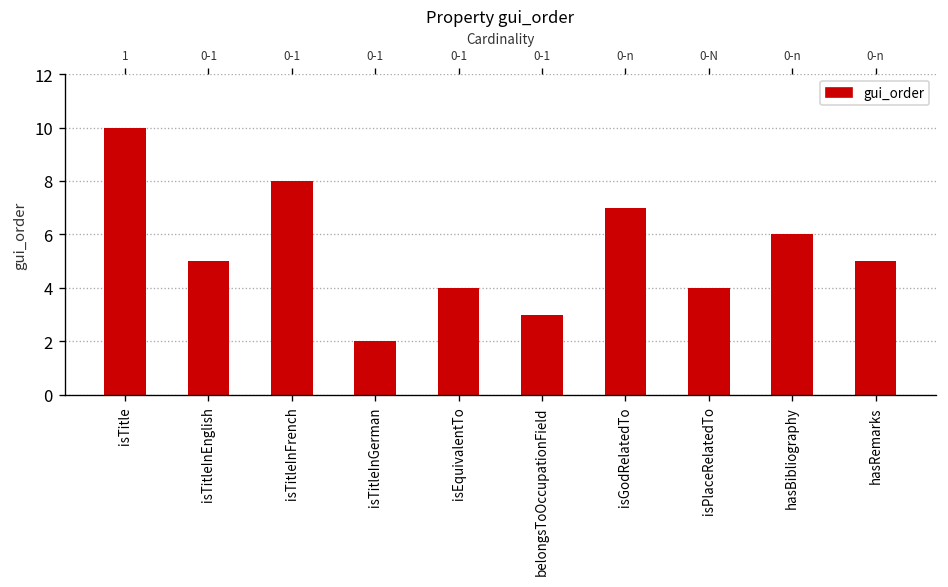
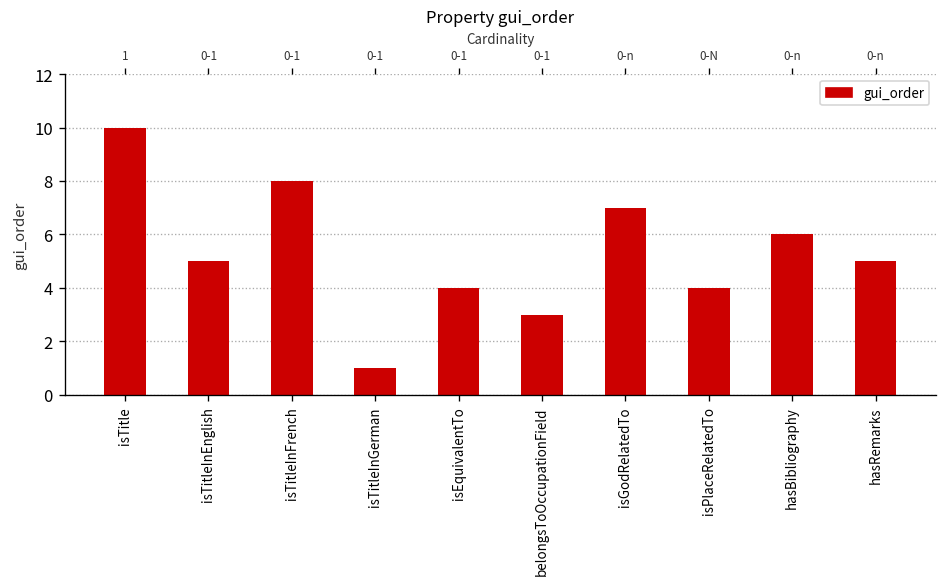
isTitleInGerman: 2 -> 1
